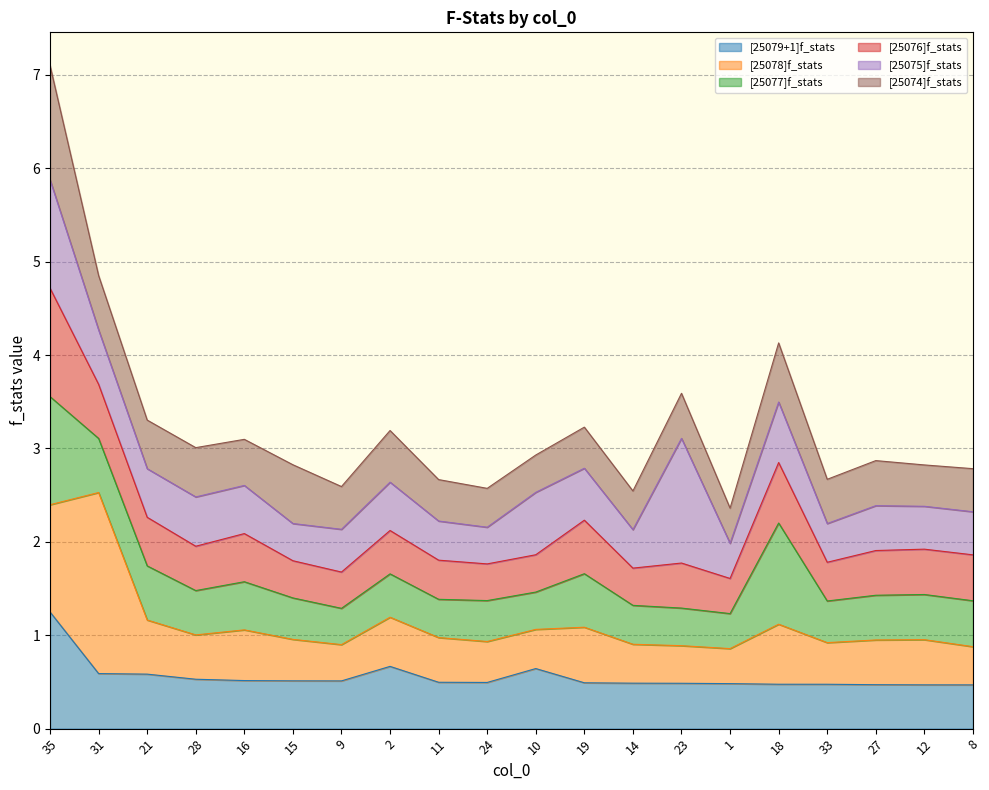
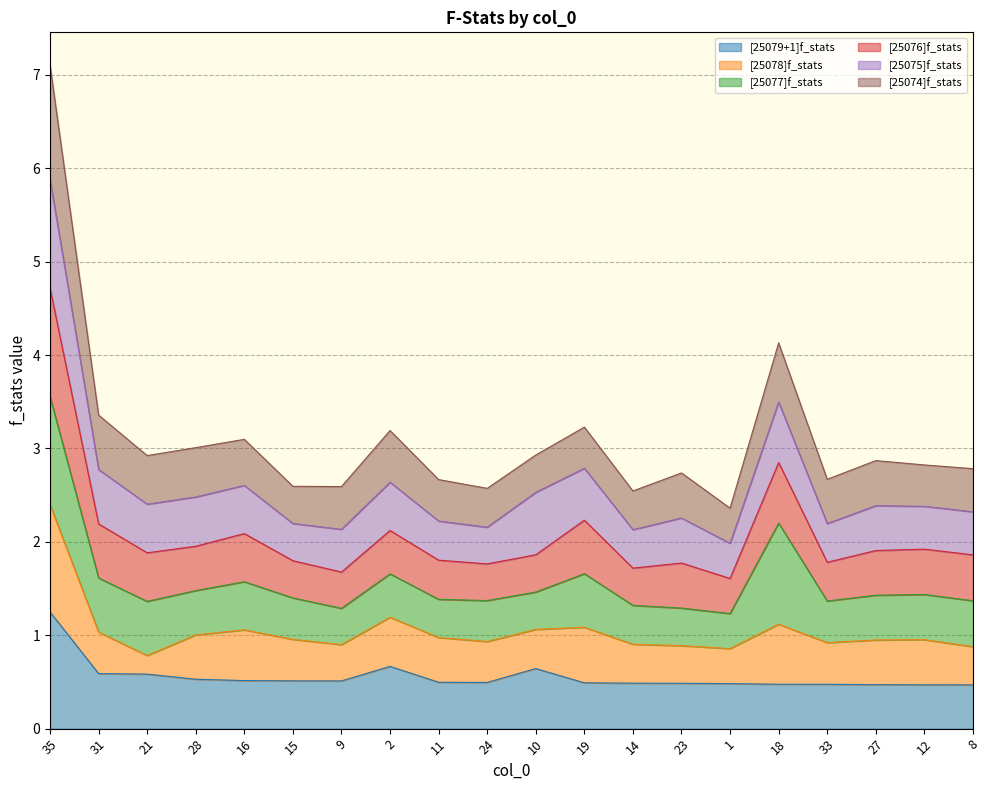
[25078]f_stats, 31: 1.9 -> 0.4
[25078]f_stats, 21: 0.6 -> 0.2
[25074]f_stats, 15: 0.6 -> 0.4
[25075]f_stats, 23: 1.3 -> 0.5
